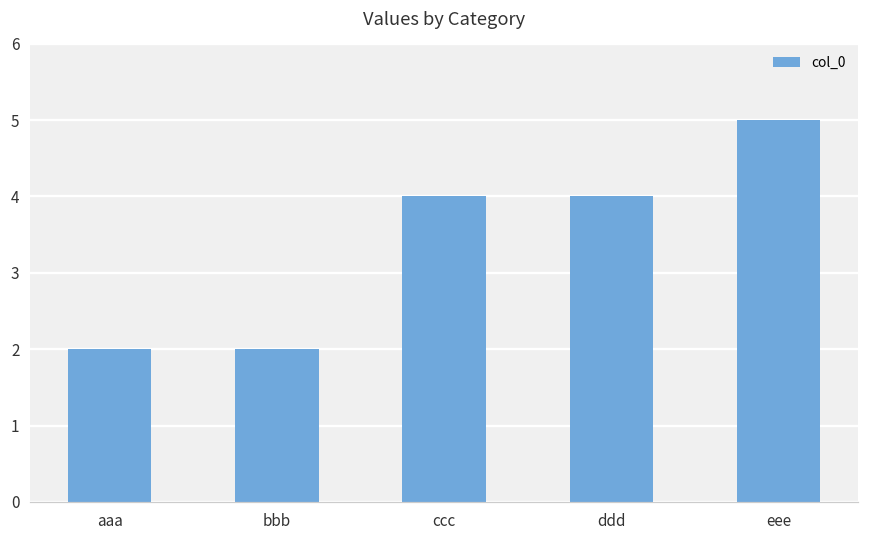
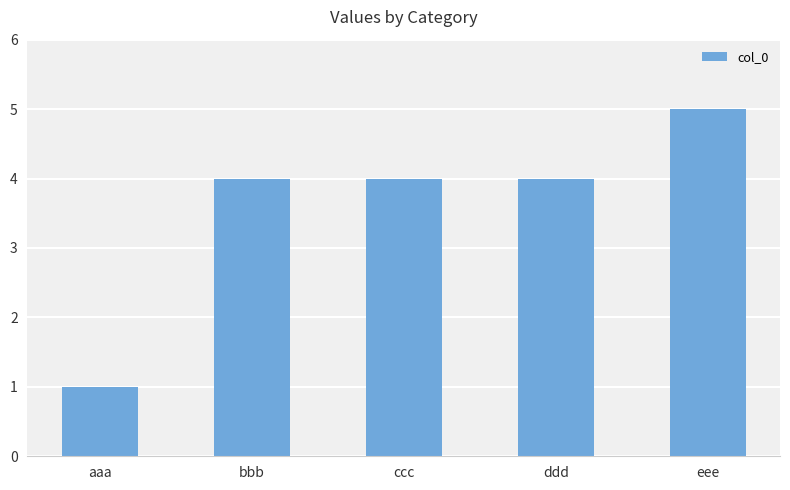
aaa: 2 -> 1
bbb: 2 -> 4
